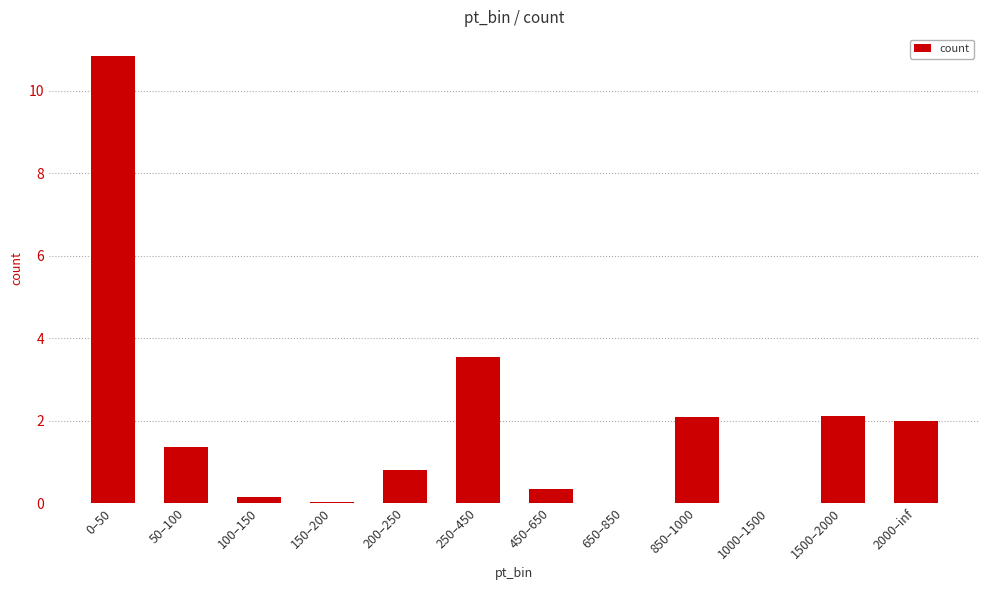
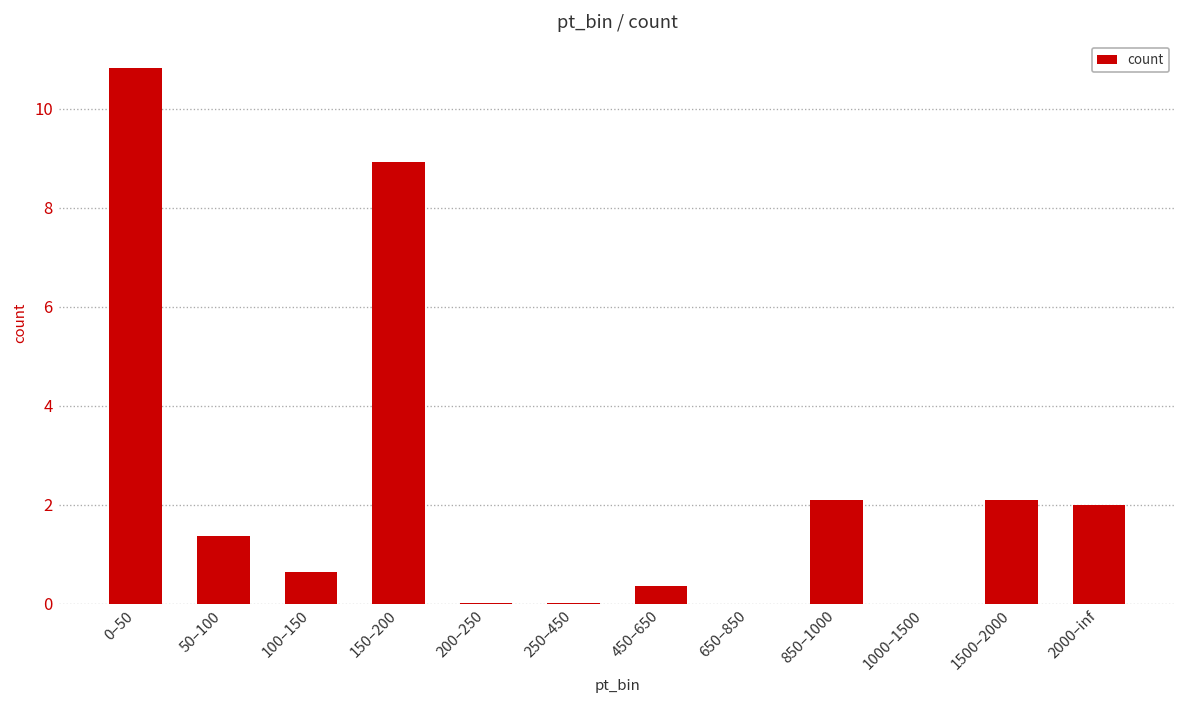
100–150: 0.1 -> 0.6
150–200: 0.0 -> 8.9
200–250: 0.8 -> 0.0
250–450: 3.5 -> 0.0
